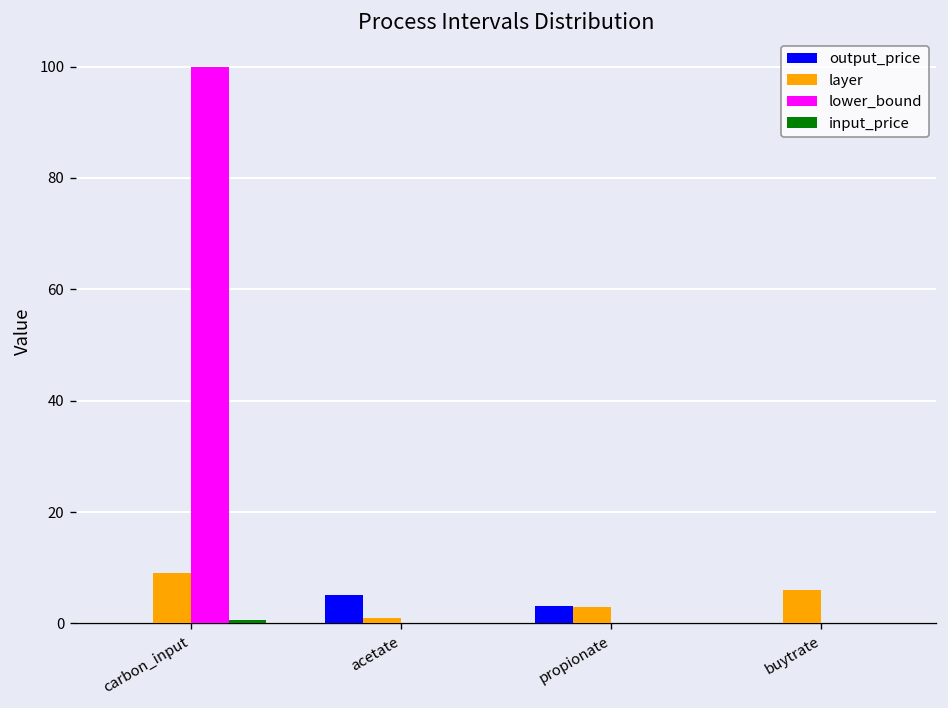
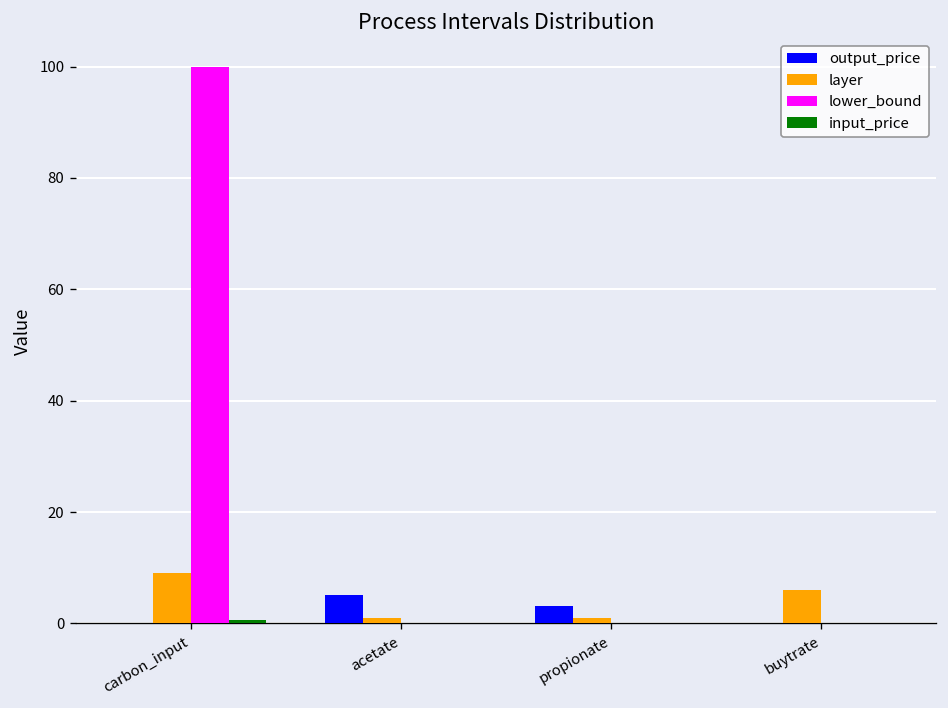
layer, propionate: 3 -> 1
